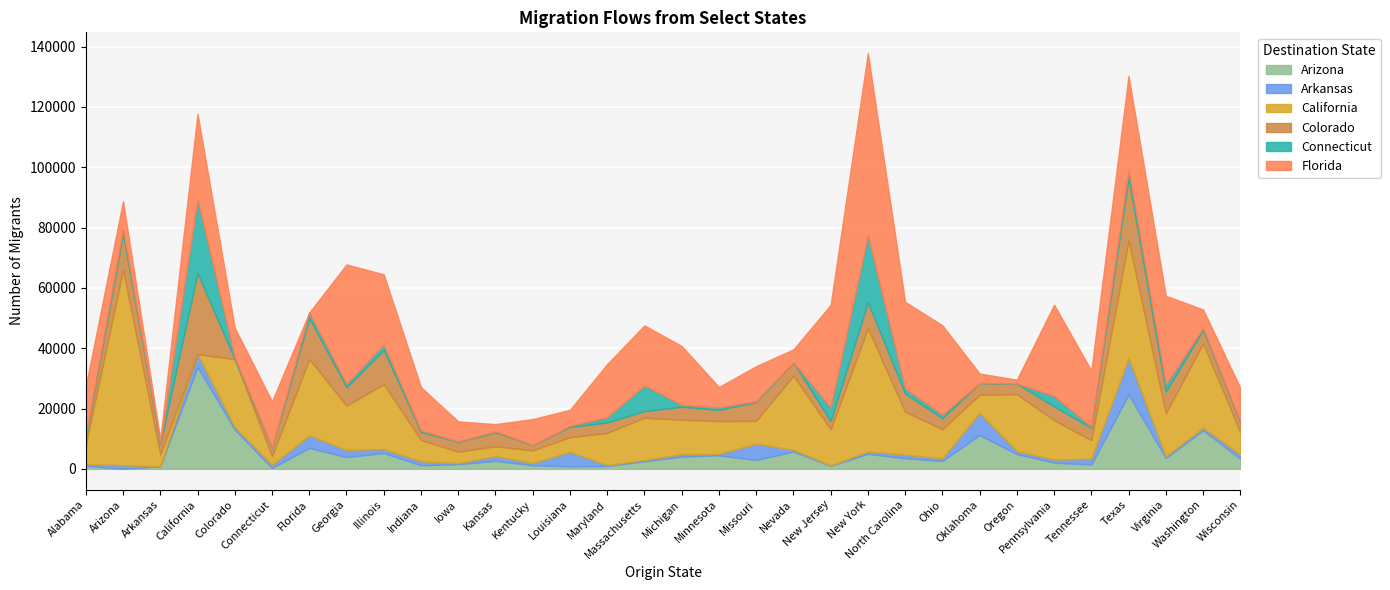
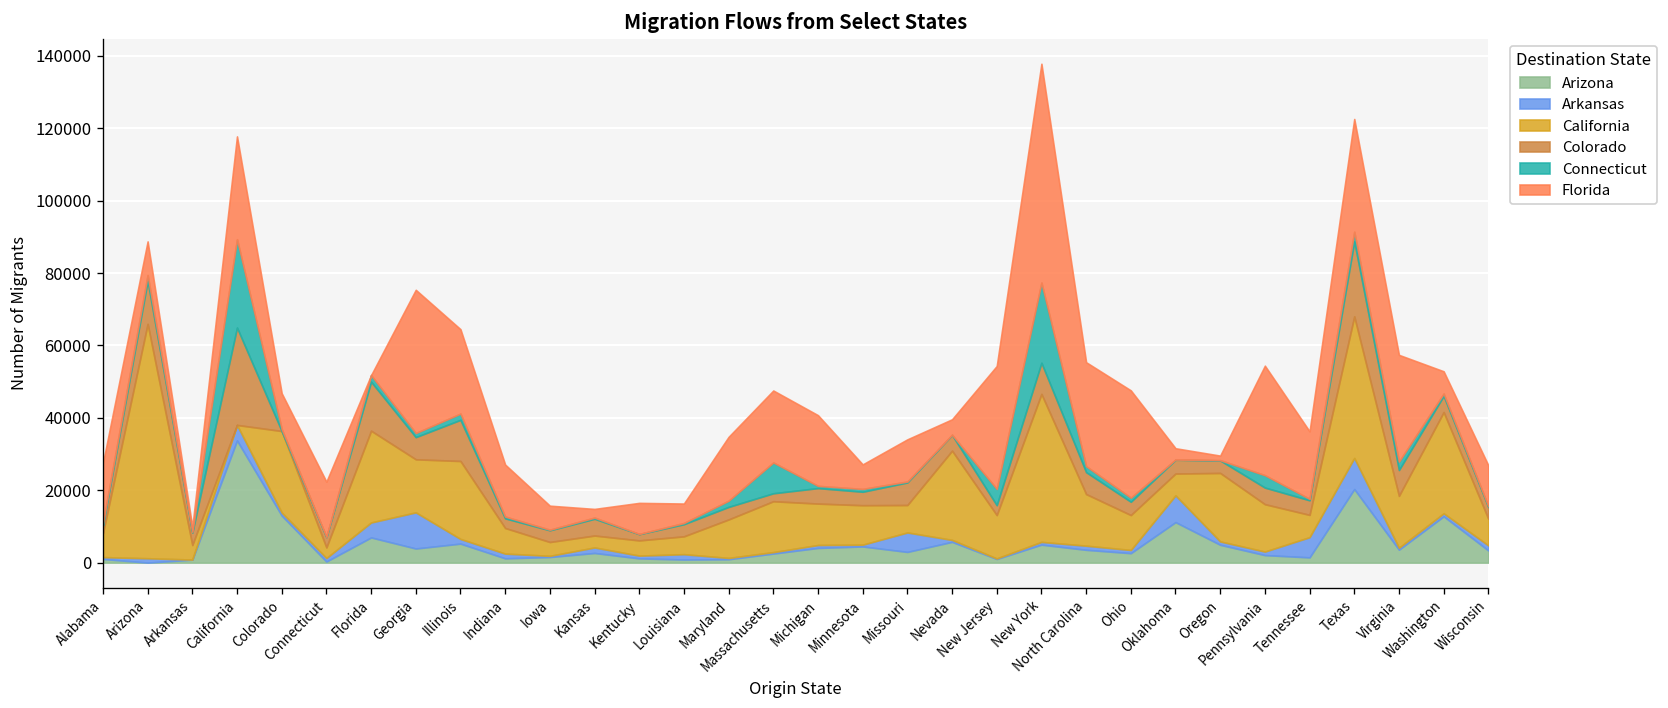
Arkansas, Georgia: 2000 -> 10000
Arkansas, Louisiana: 5000 -> 1000
Arkansas, Tennessee: 2000 -> 6000
Arizona, Texas: 25000 -> 20000
Arkansas, Texas: 12000 -> 9000
